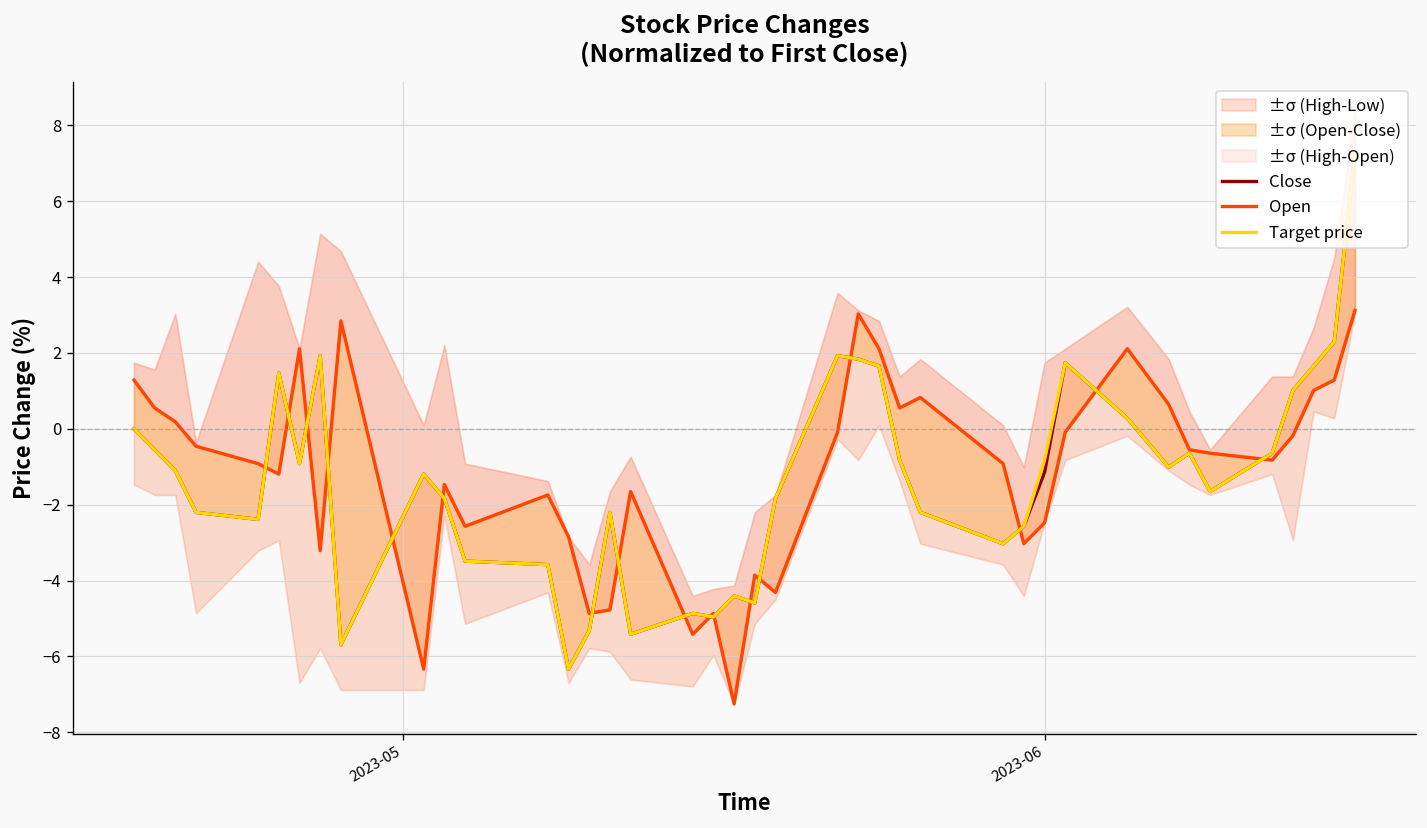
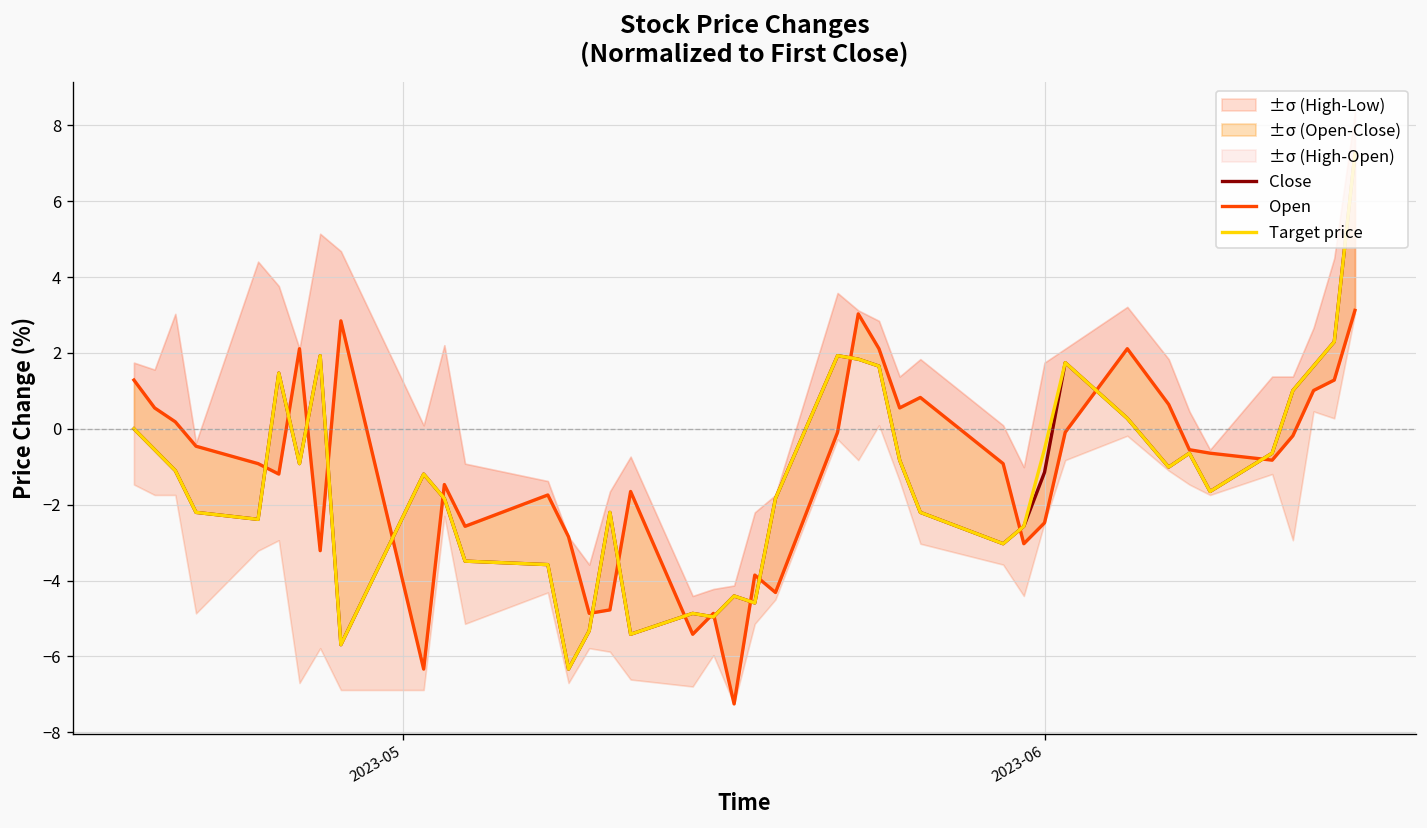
Target price, 2023-06: -0.8 -> -0.5
